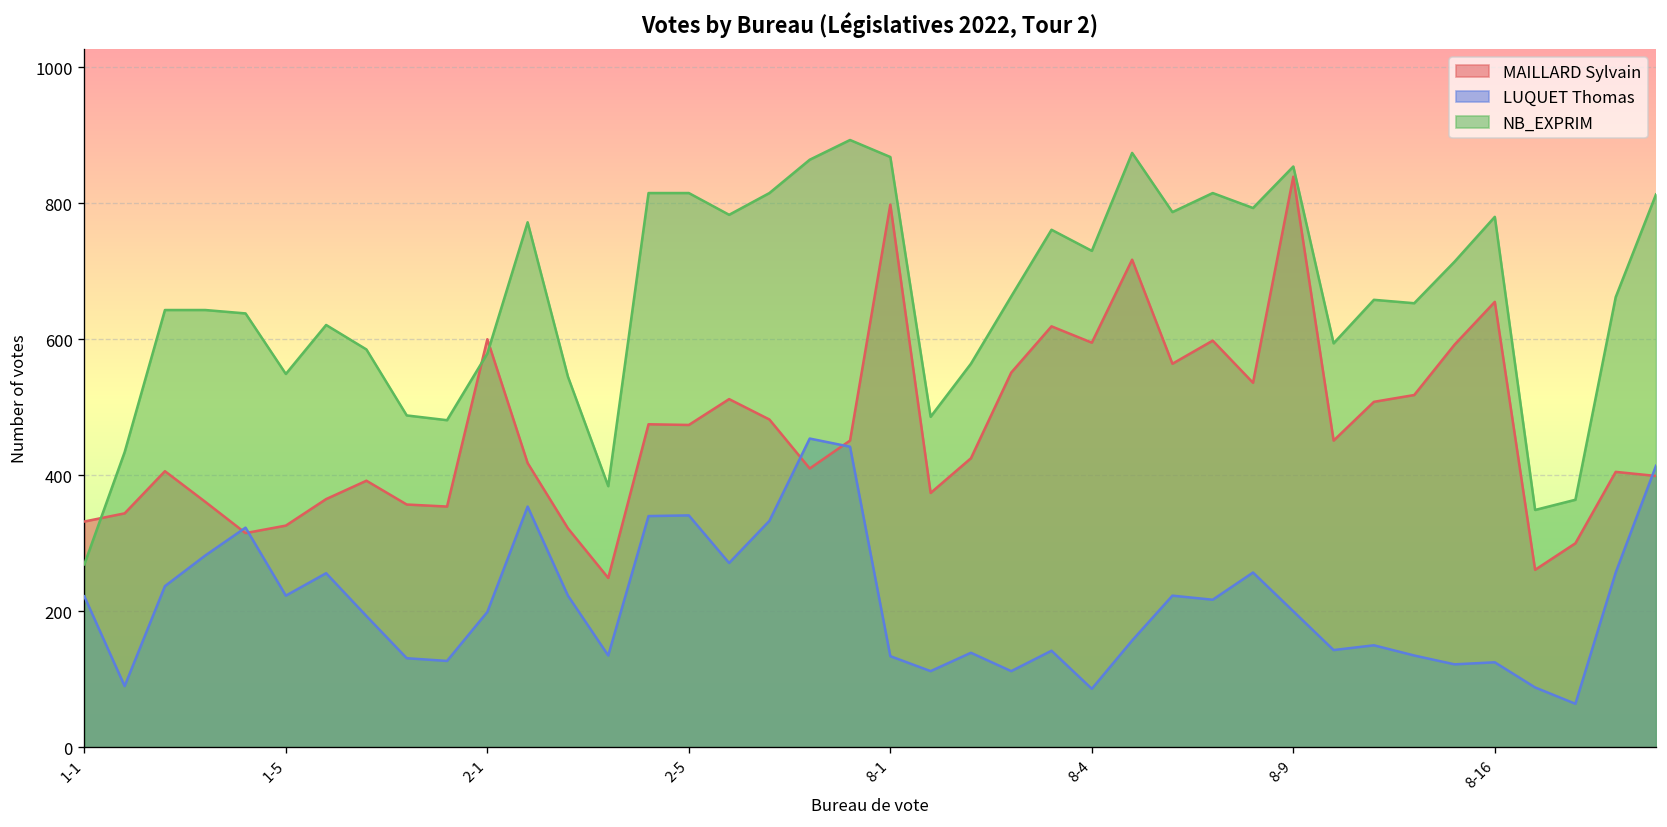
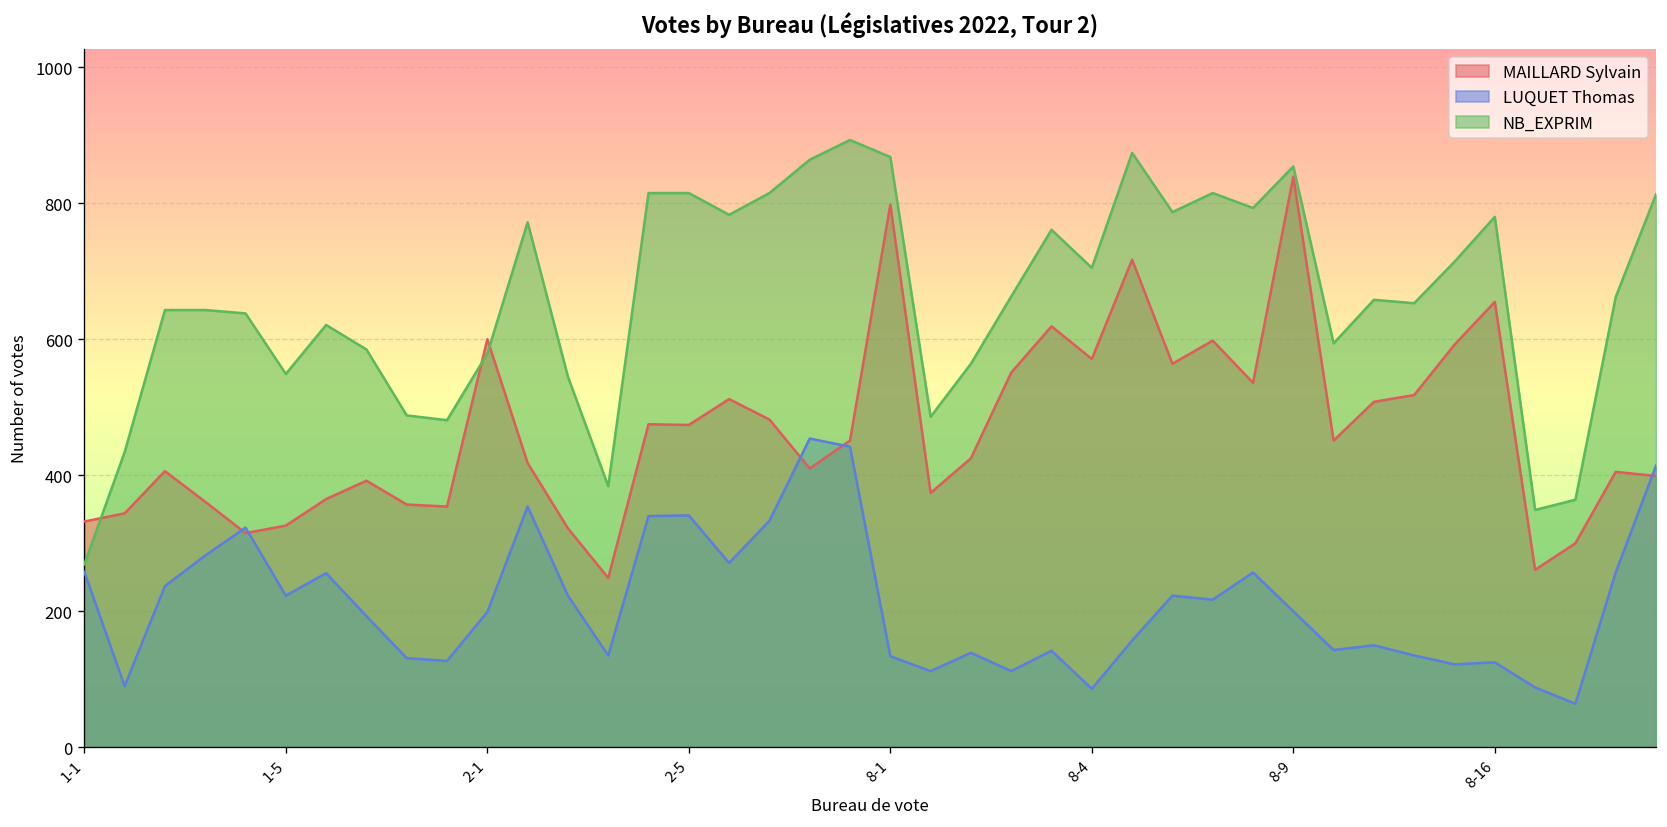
LUQUET Thomas, 1-1: 220 -> 260
MAILLARD Sylvain, 8-4: 600 -> 570
NB_EXPRIM, 8-4: 730 -> 710
